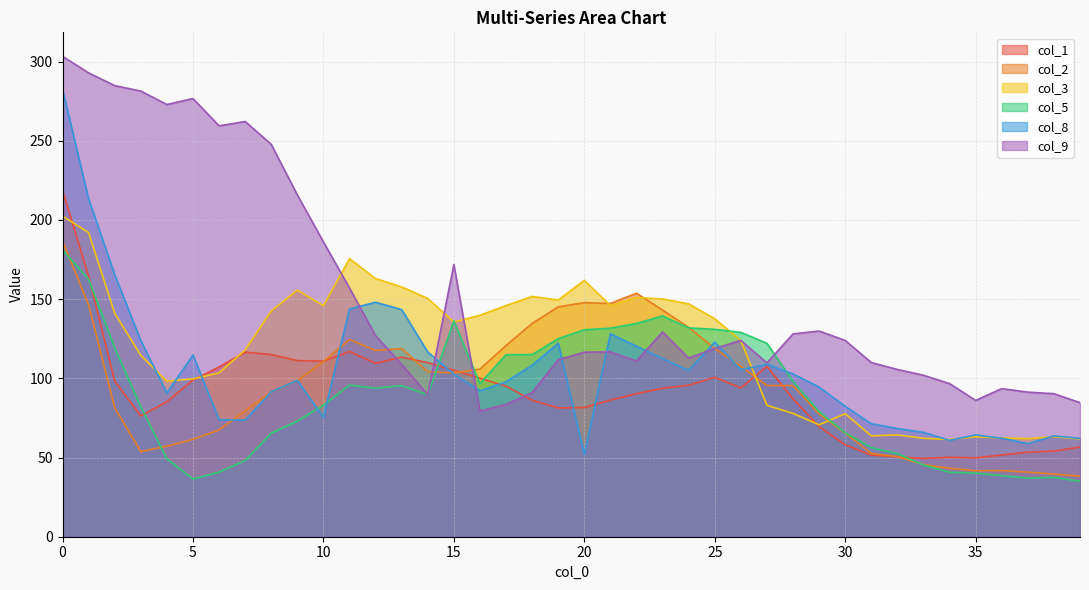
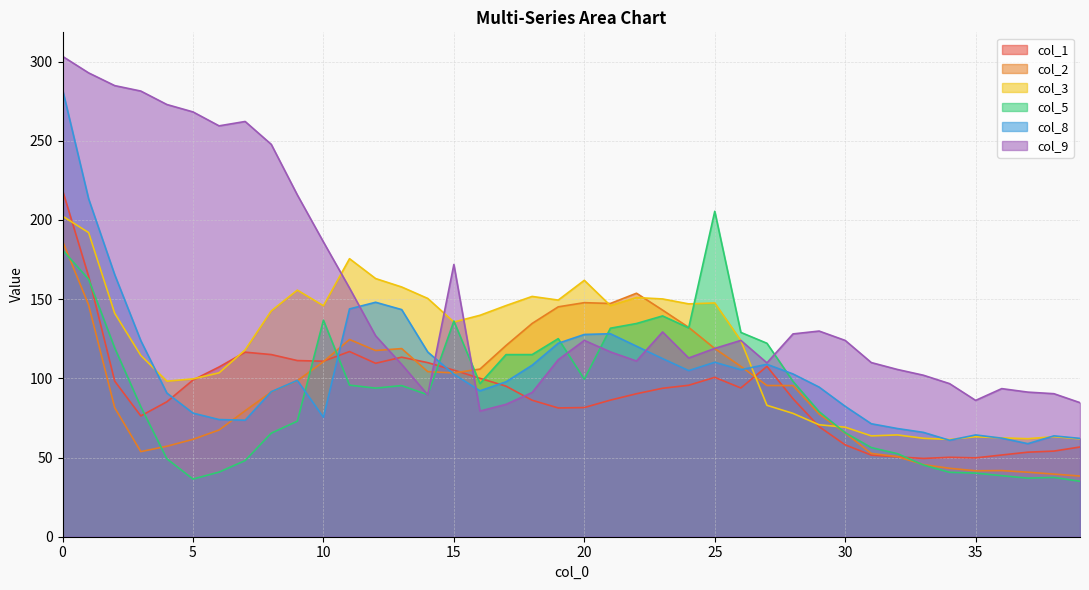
col_8, 5: 115 -> 78
col_9, 5: 277 -> 268
col_5, 10: 83 -> 137
col_5, 20: 131 -> 99
col_8, 20: 52 -> 128
col_9, 20: 117 -> 124
col_3, 25: 138 -> 148
col_5, 25: 131 -> 205
col_8, 25: 123 -> 110
col_3, 30: 78 -> 69
